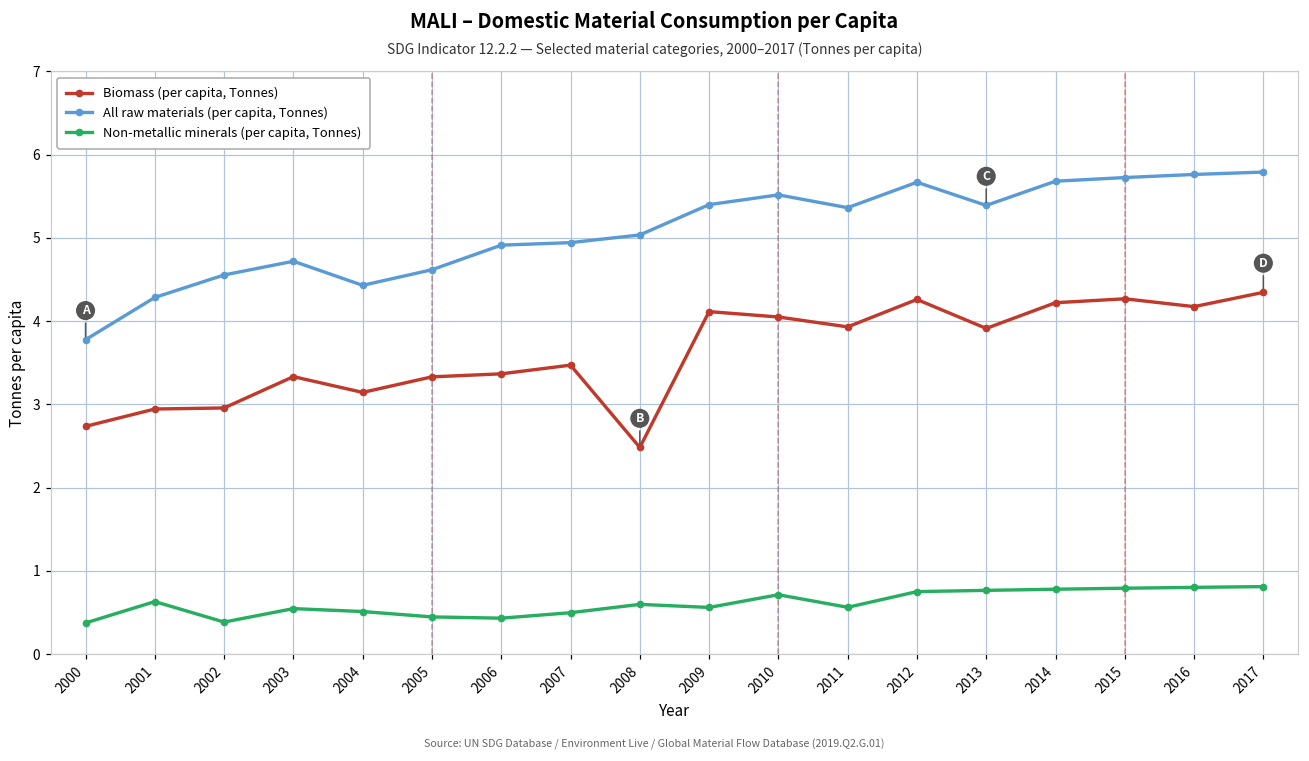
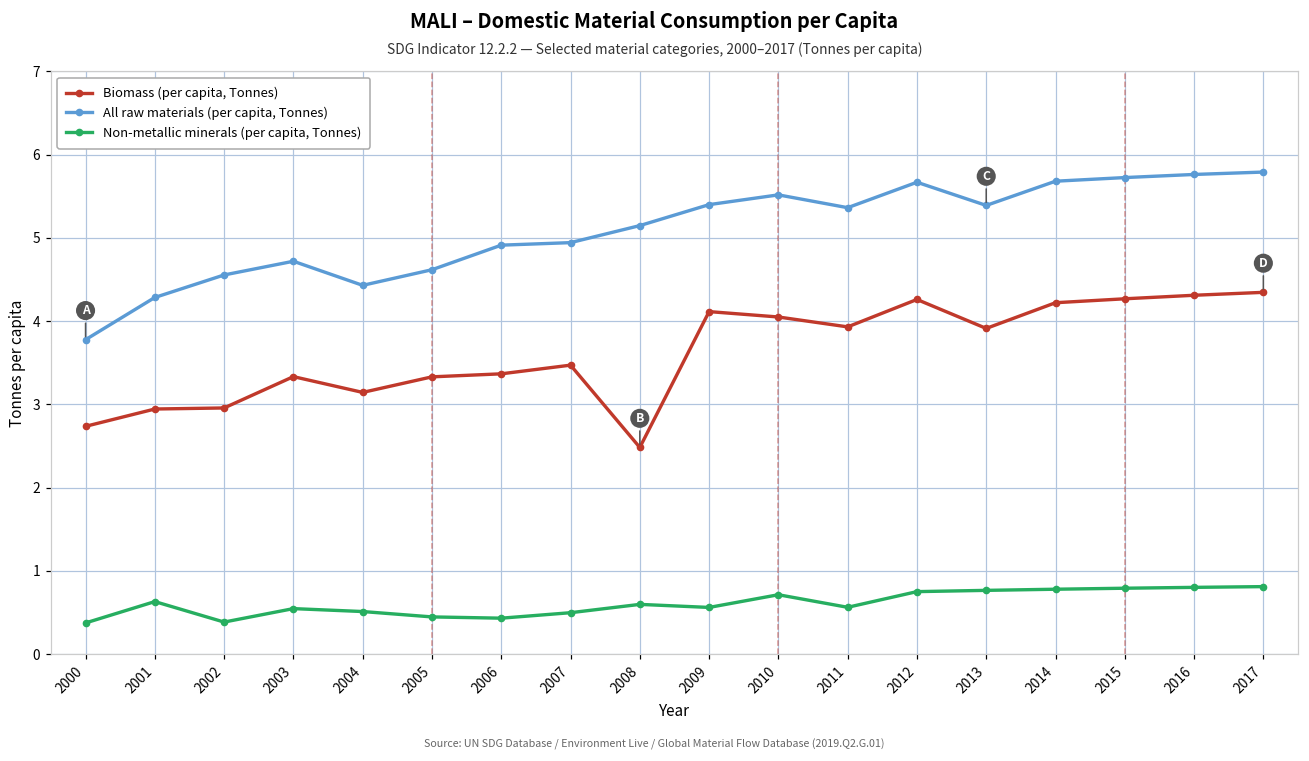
All raw materials (per capita, Tonnes), 2008: 5.0 -> 5.1
Biomass (per capita, Tonnes), 2016: 4.2 -> 4.3
